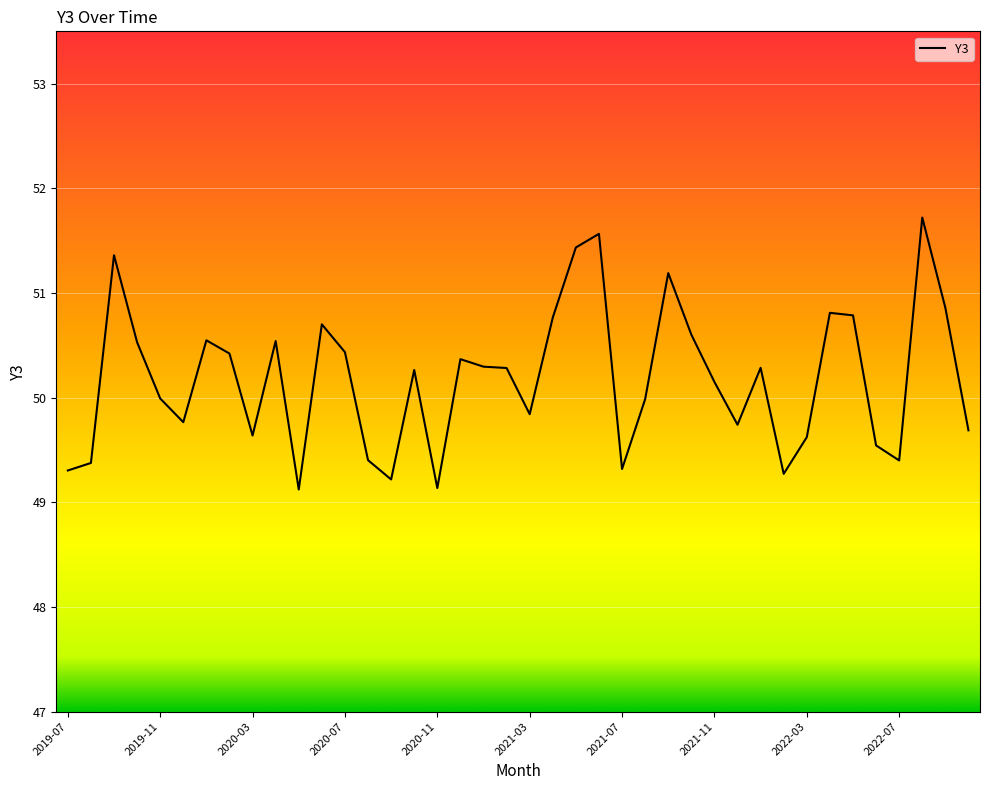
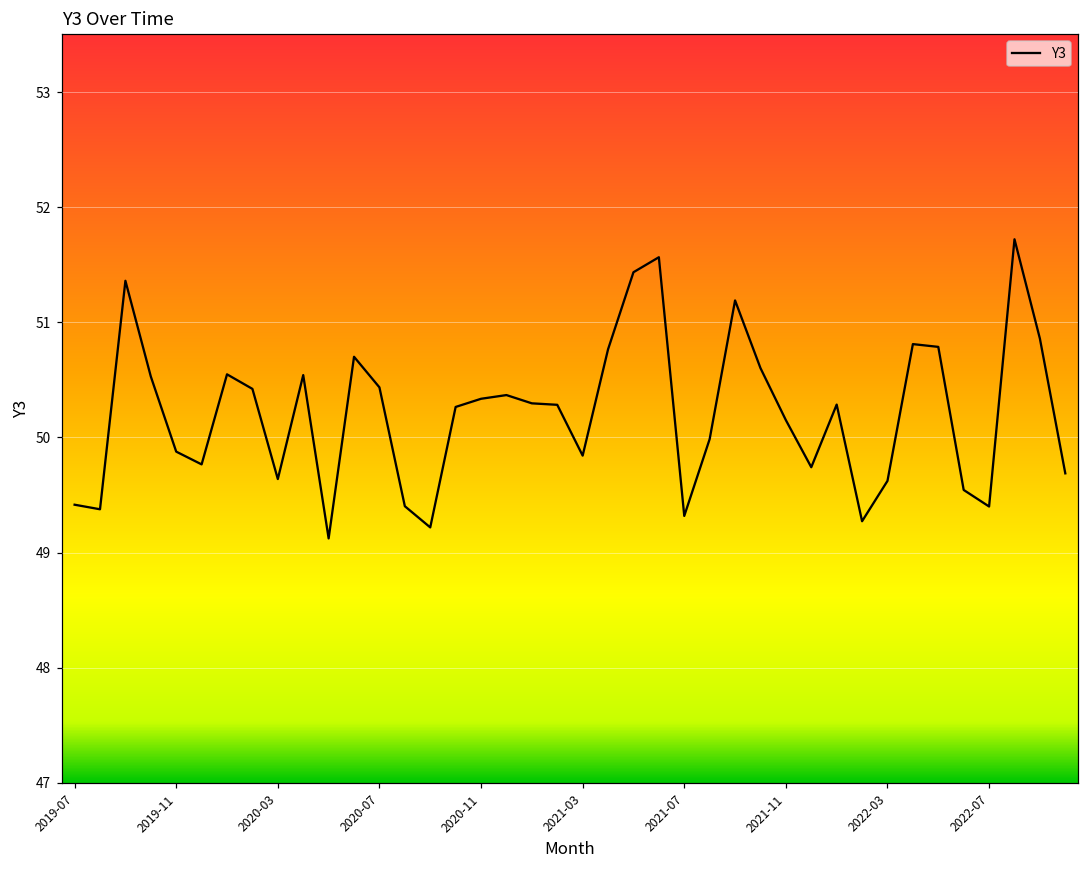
2019-07: 49.30 -> 49.42
2019-11: 49.99 -> 49.88
2020-11: 49.14 -> 50.34
